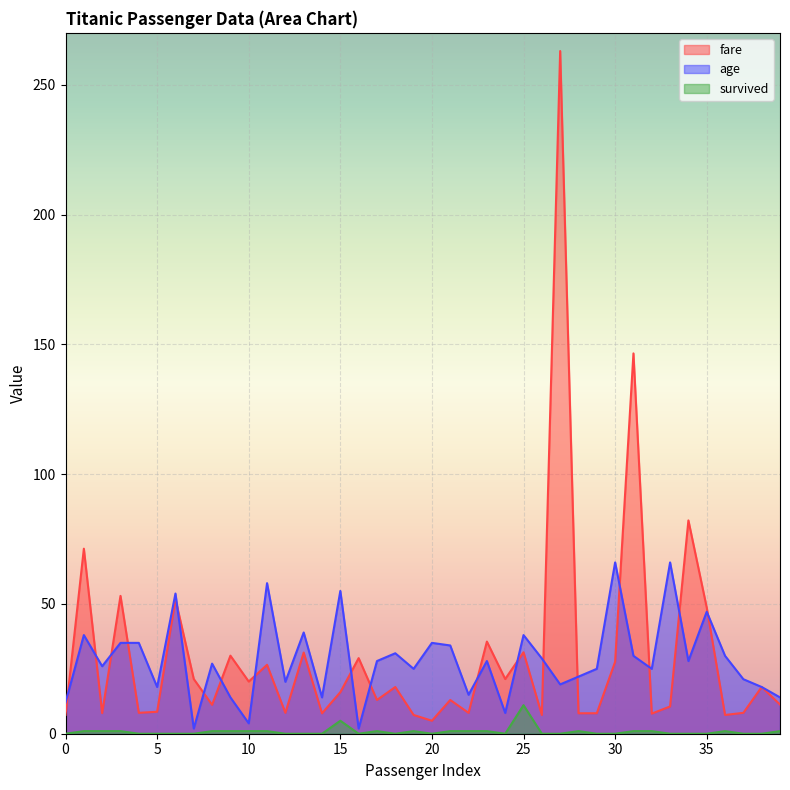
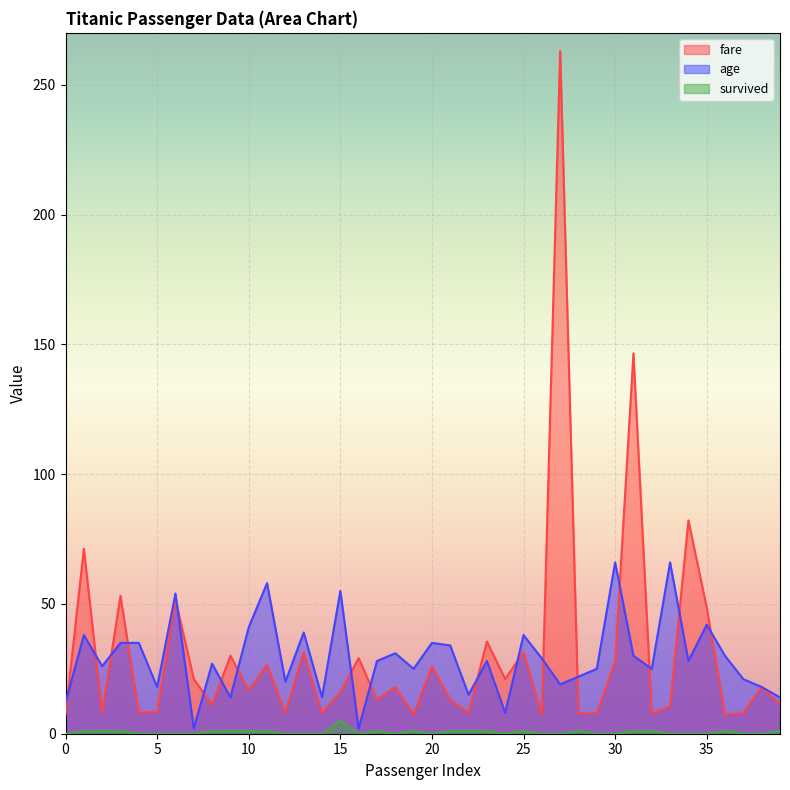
fare, 10: 20 -> 17
age, 10: 4 -> 41
fare, 20: 5 -> 26
survived, 25: 11 -> 1
age, 35: 47 -> 42
